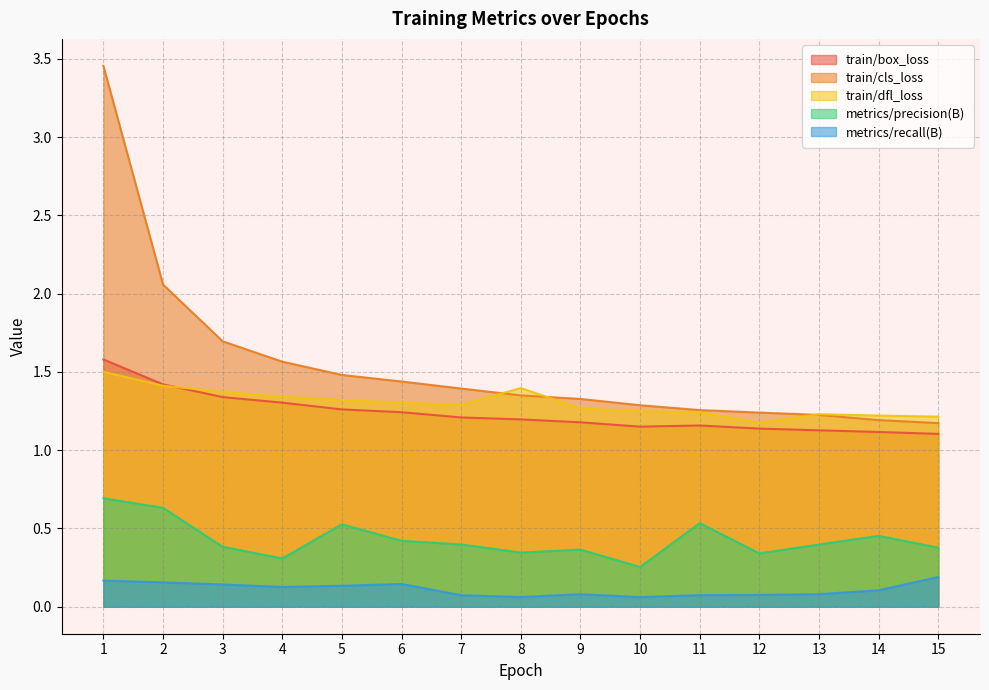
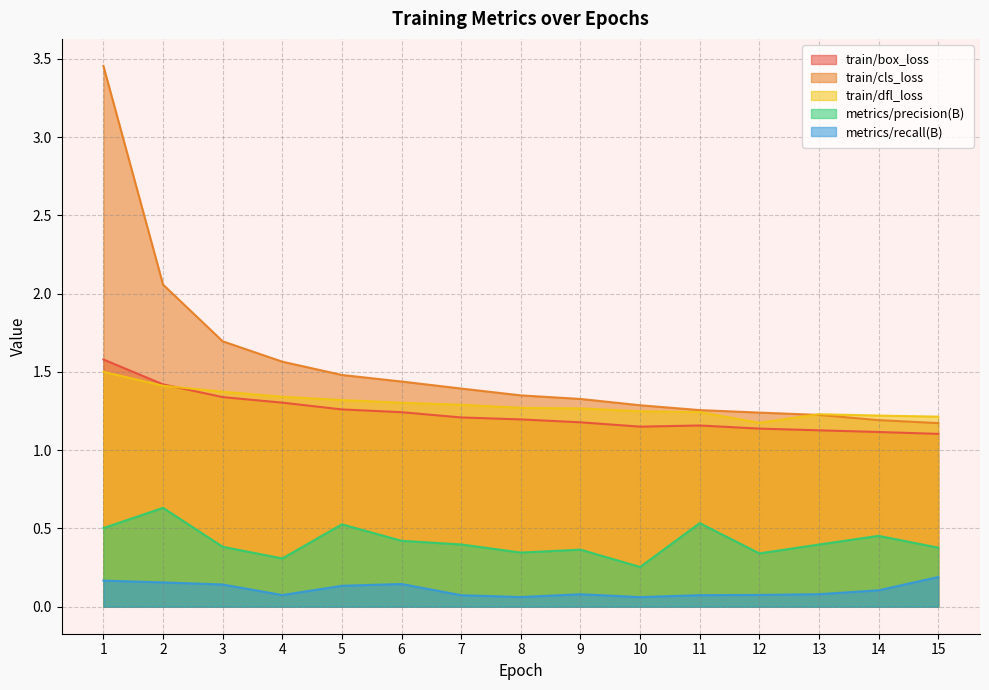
metrics/precision(B), 1: 0.69 -> 0.50
metrics/recall(B), 4: 0.13 -> 0.07
train/dfl_loss, 8: 1.40 -> 1.27
